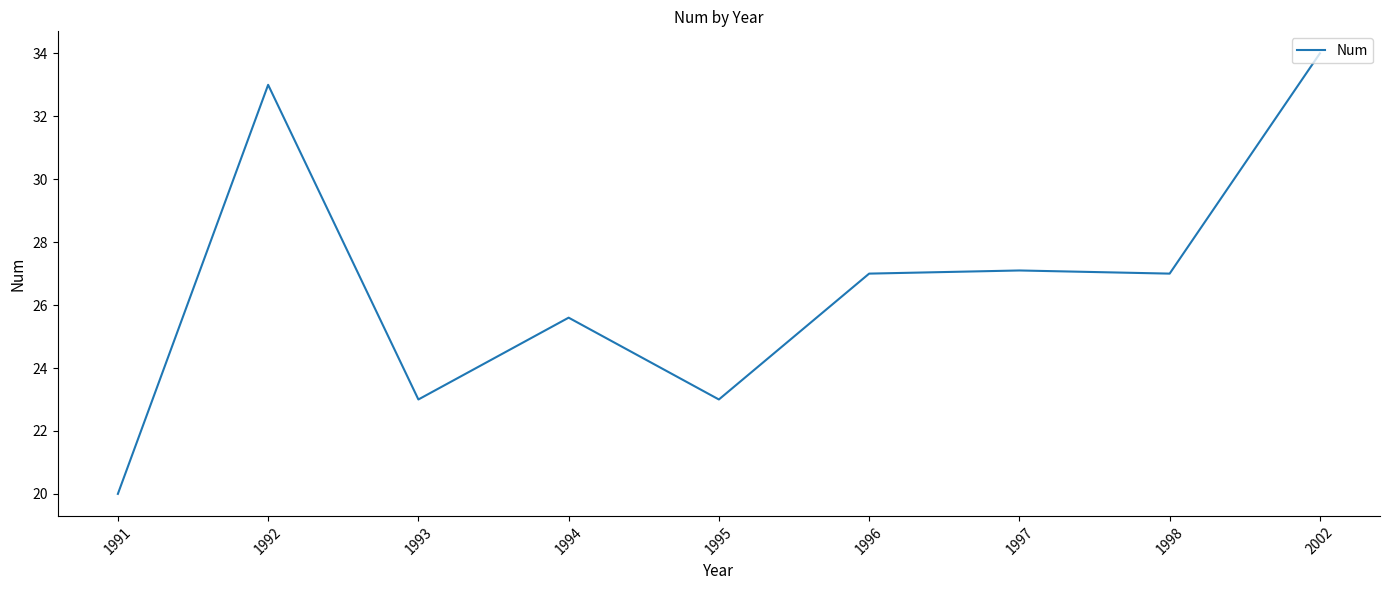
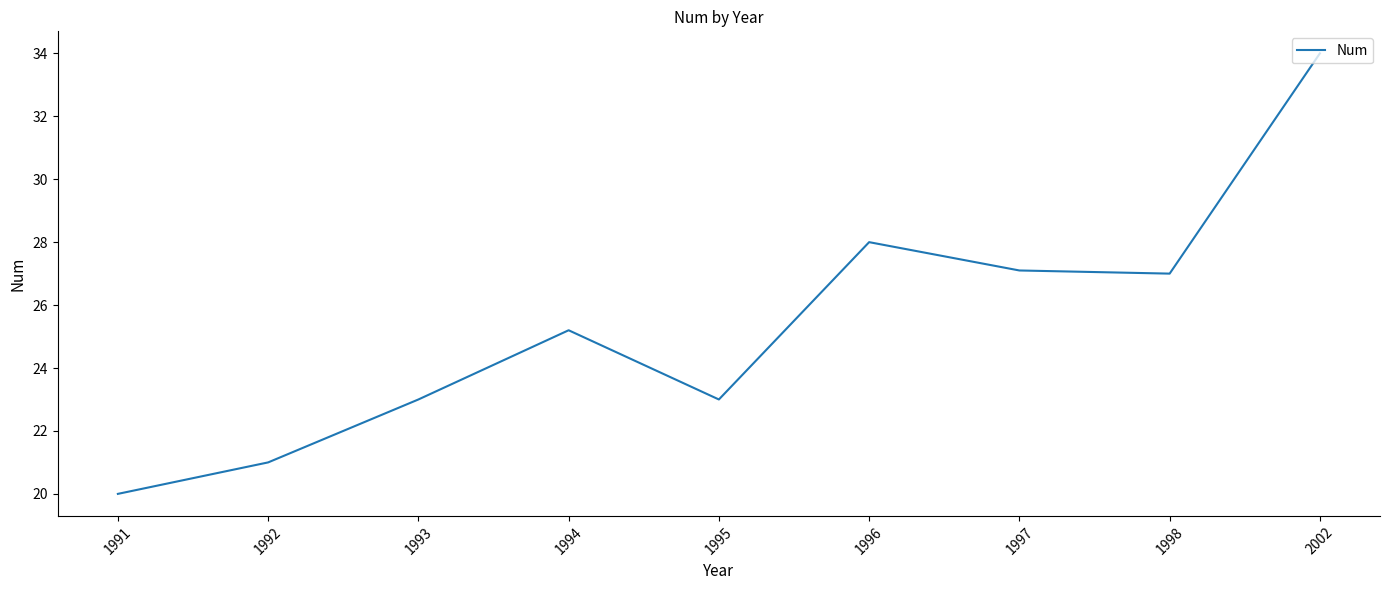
1992: 33 -> 21
1994: 25.6 -> 25.2
1996: 27 -> 28
